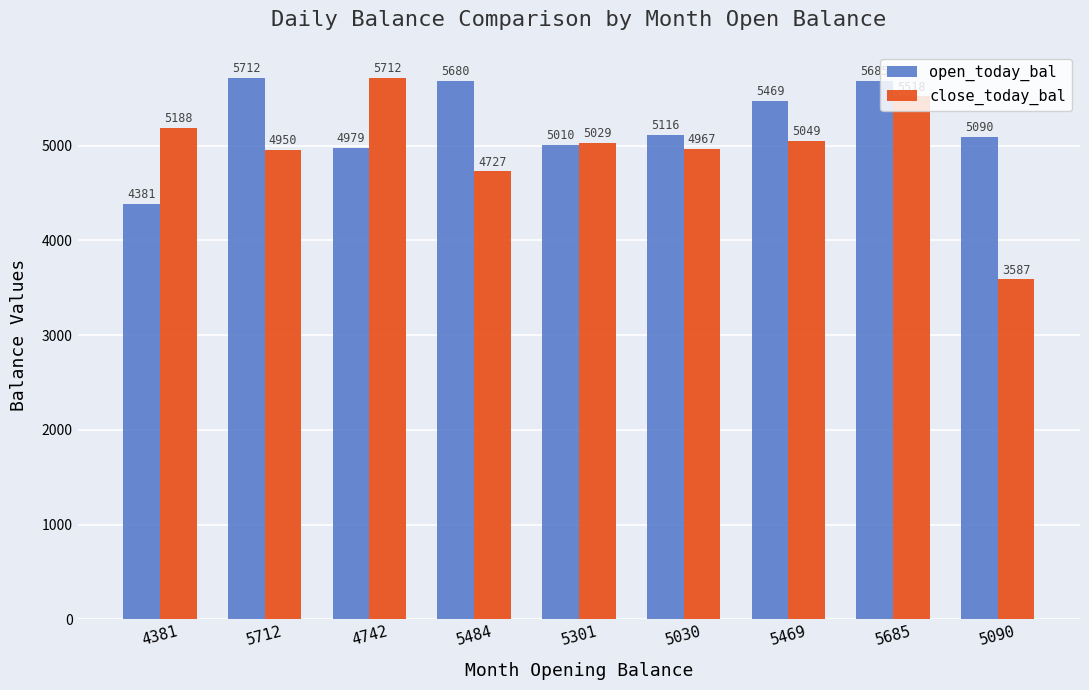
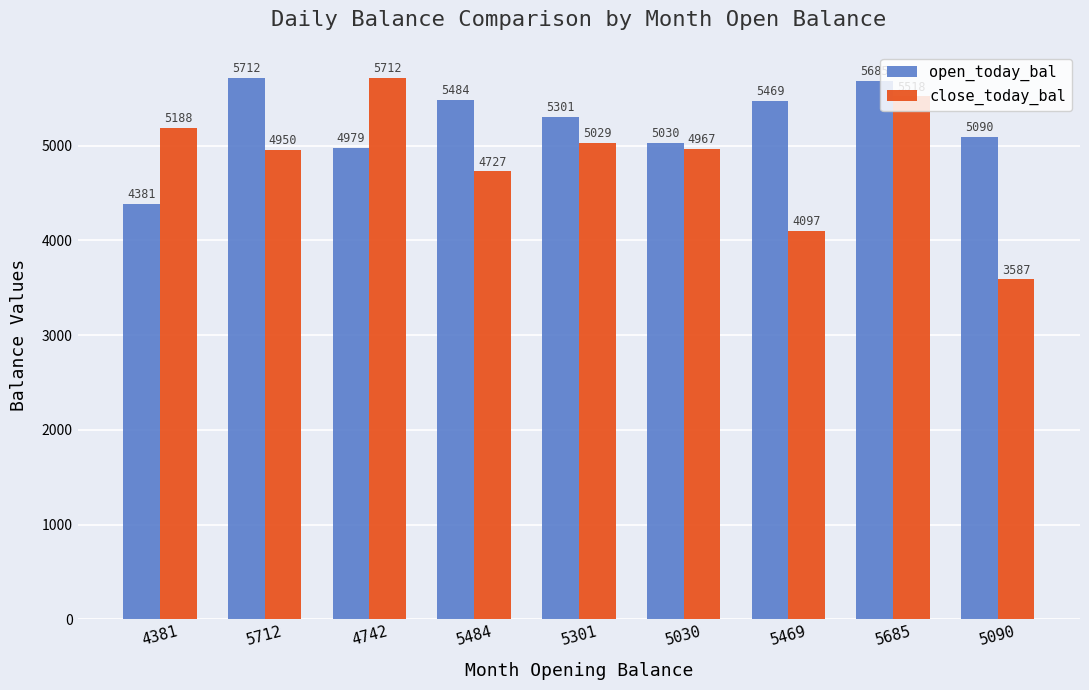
open_today_bal, 5484: 5680 -> 5484
open_today_bal, 5301: 5010 -> 5301
open_today_bal, 5030: 5116 -> 5030
close_today_bal, 5469: 5049 -> 4097
